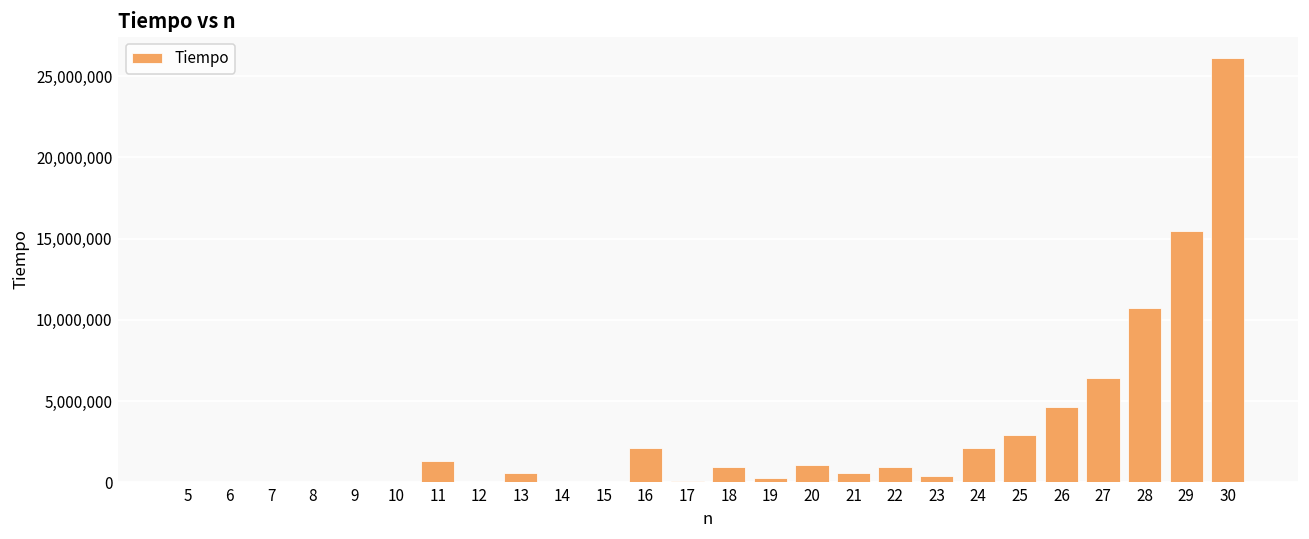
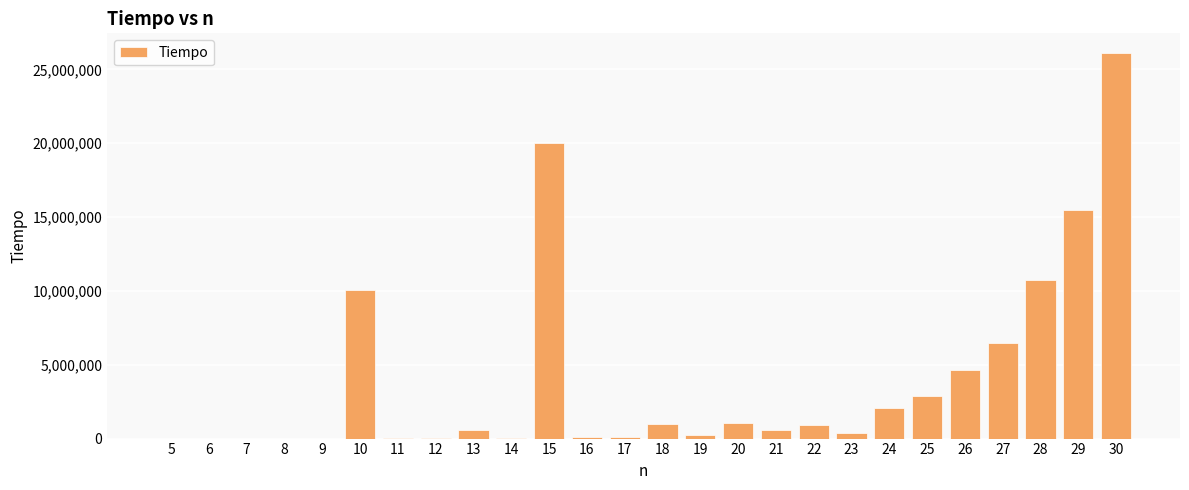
10: 0 -> 10,100,000
11: 1,300,000 -> 0
15: 0 -> 20,000,000
16: 2,100,000 -> 100,000
